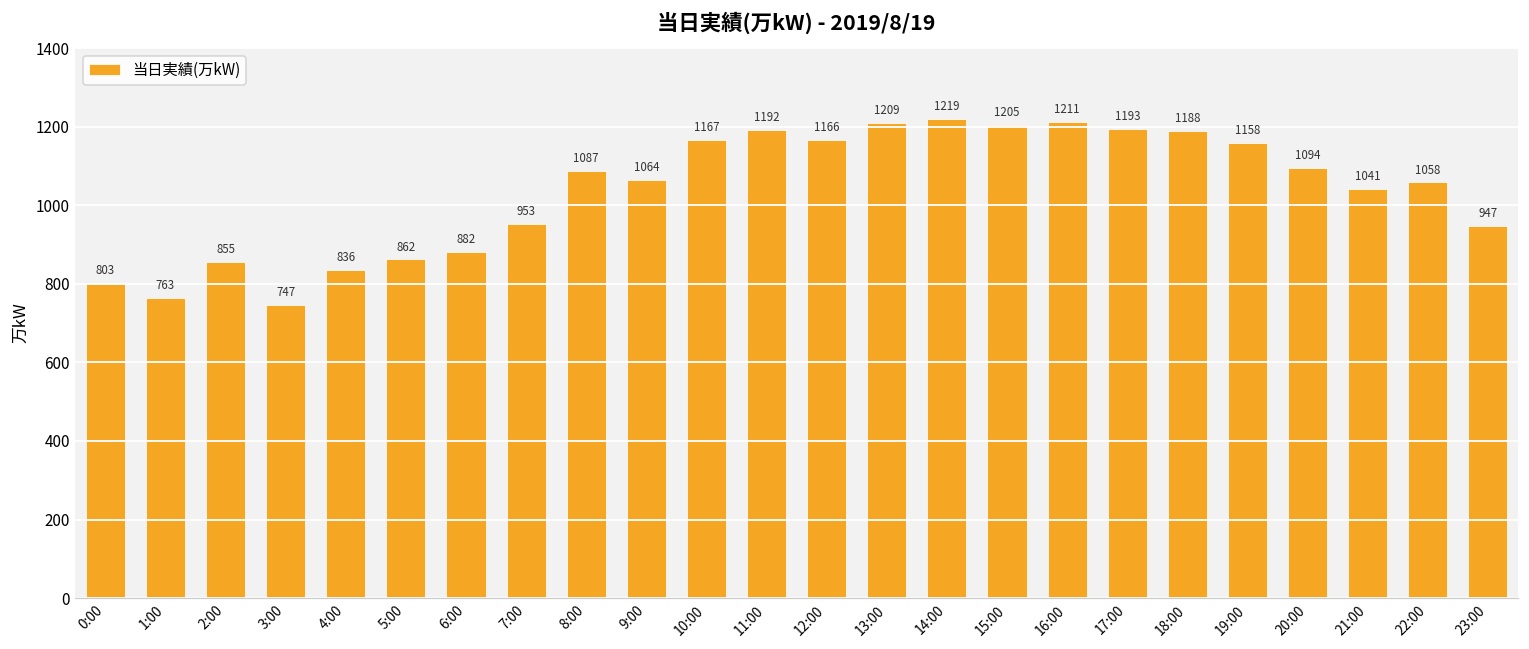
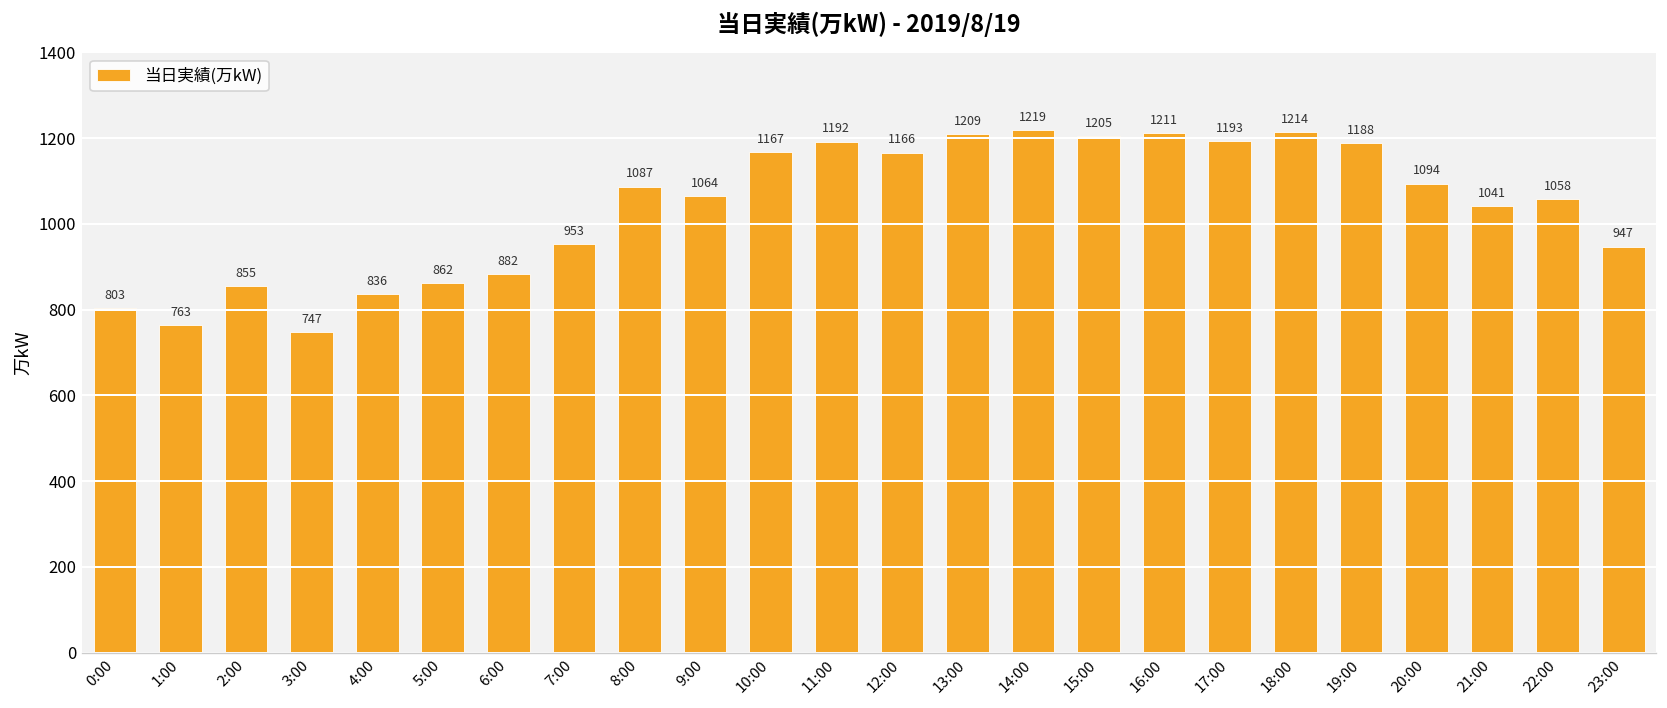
18:00: 1188 -> 1214
19:00: 1158 -> 1188
